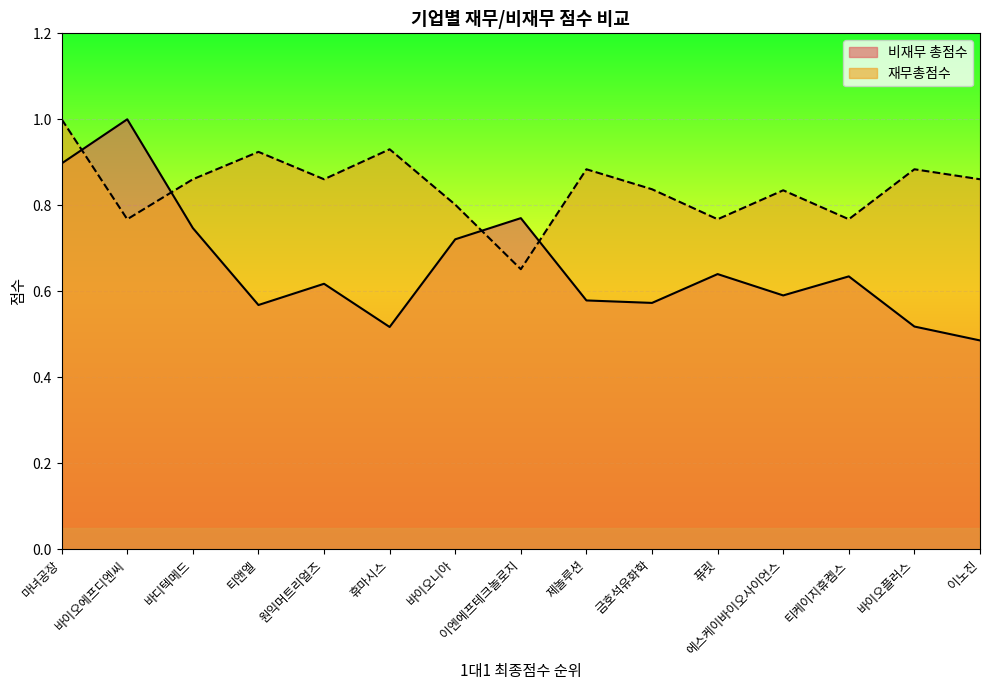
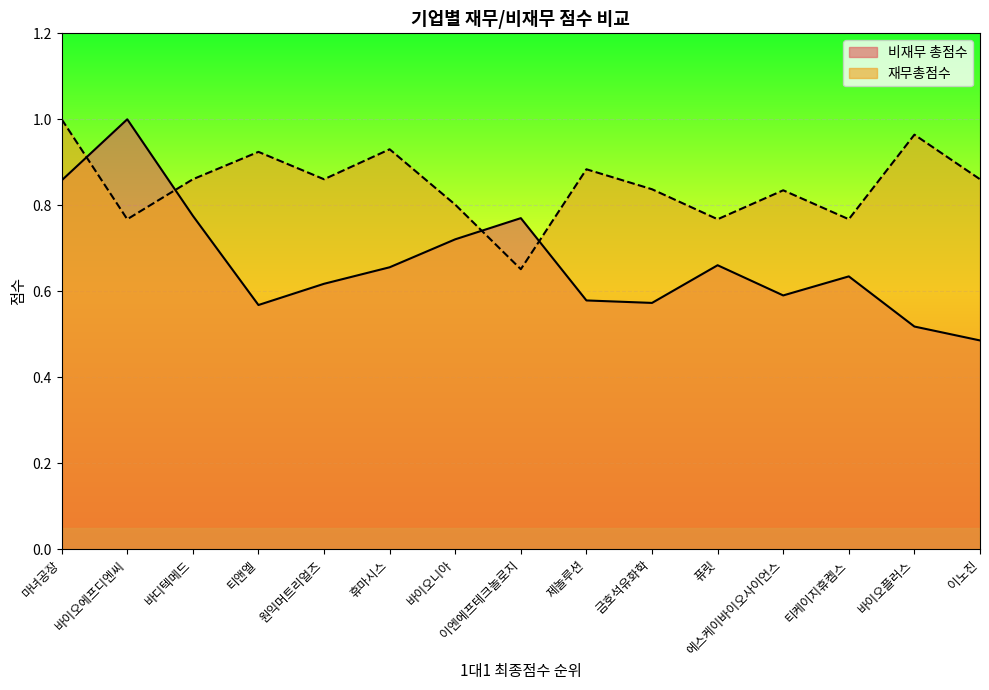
비재무 총점수, 마녀공장: 0.90 -> 0.86
비재무 총점수, 바디텍메드: 0.75 -> 0.78
비재무 총점수, 휴마시스: 0.52 -> 0.66
비재무 총점수, 퓨릿: 0.64 -> 0.66
재무총점수, 바이오플러스: 0.88 -> 0.96
